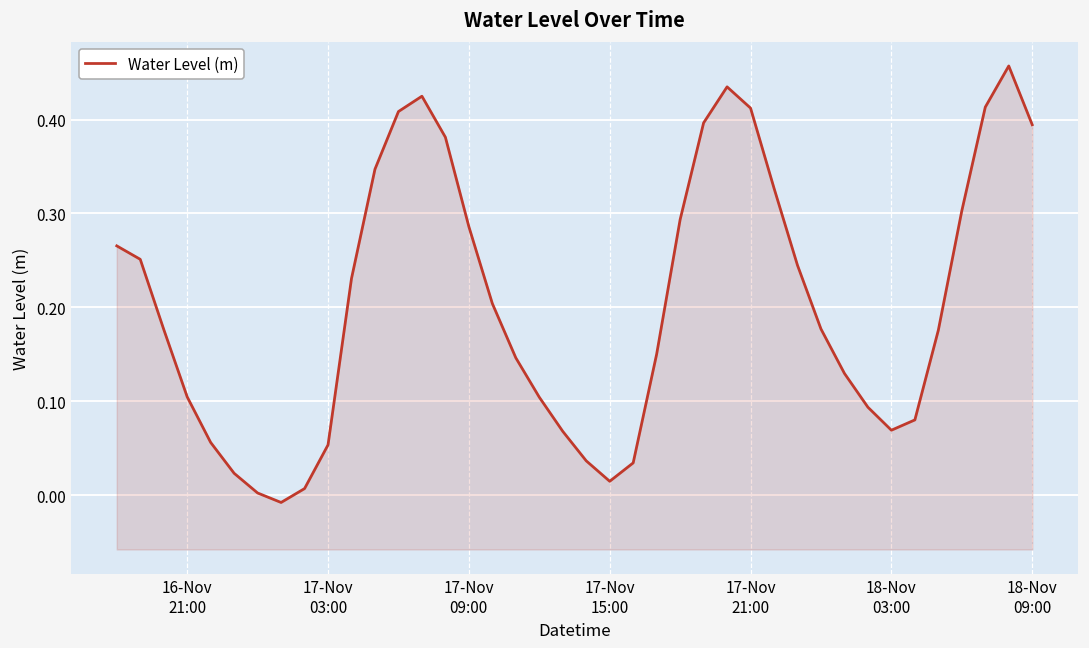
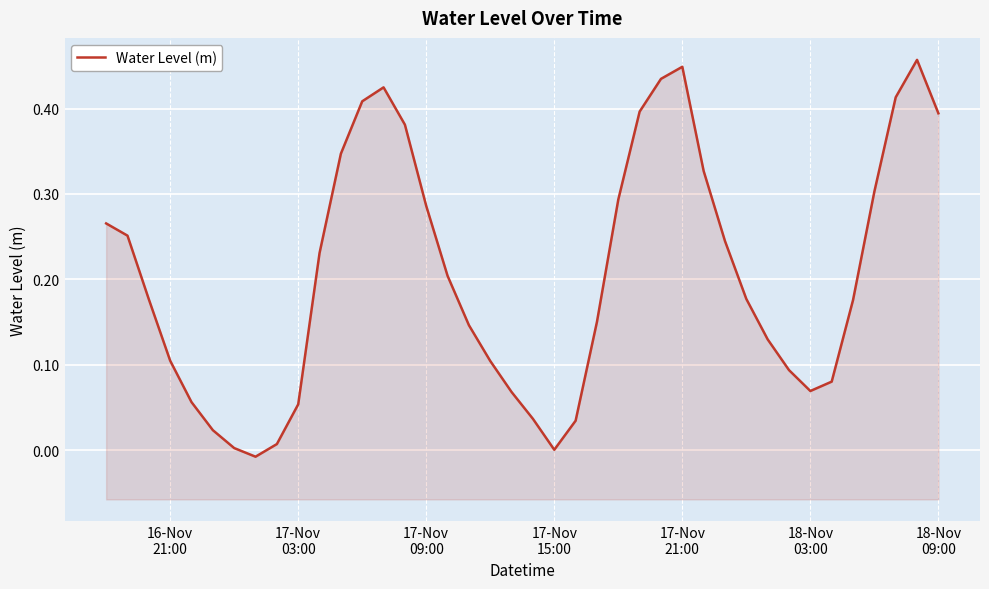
17-Nov 15:00: 0.01 -> 0.00
17-Nov 21:00: 0.41 -> 0.45
